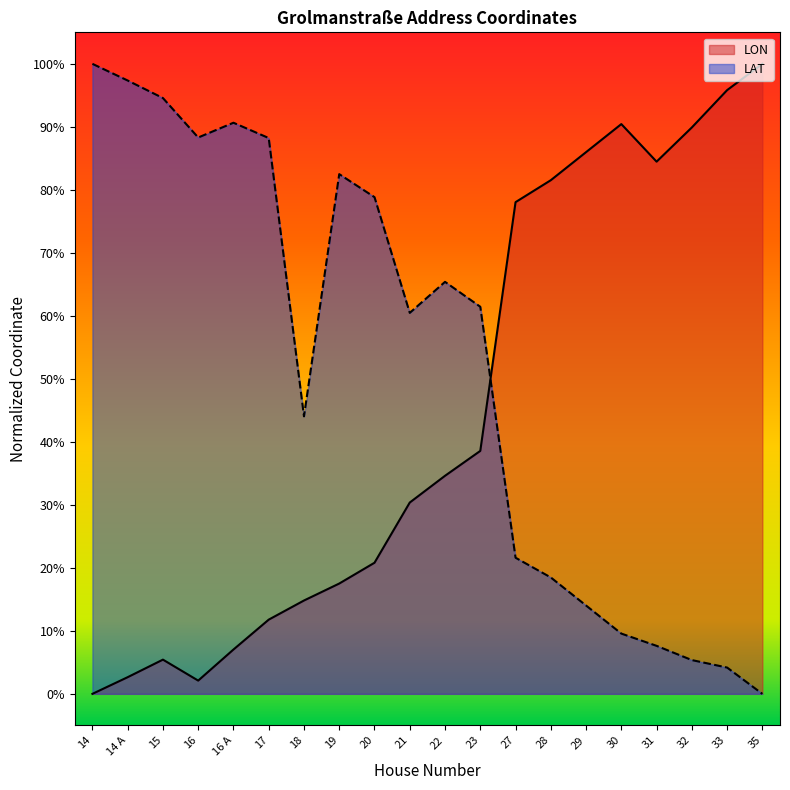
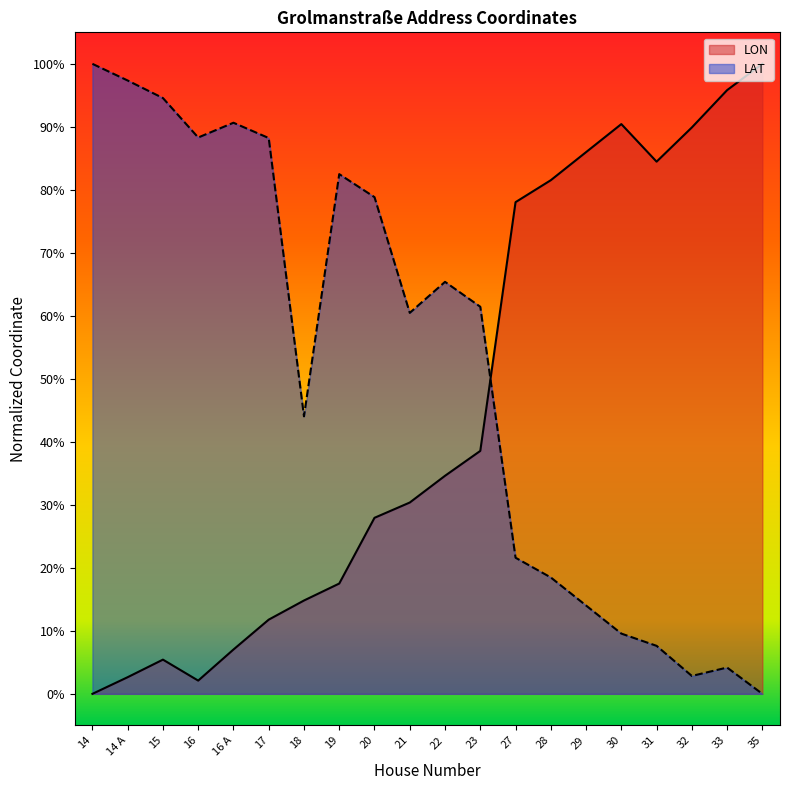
LON, 20: 21% -> 28%
LAT, 32: 5% -> 3%
